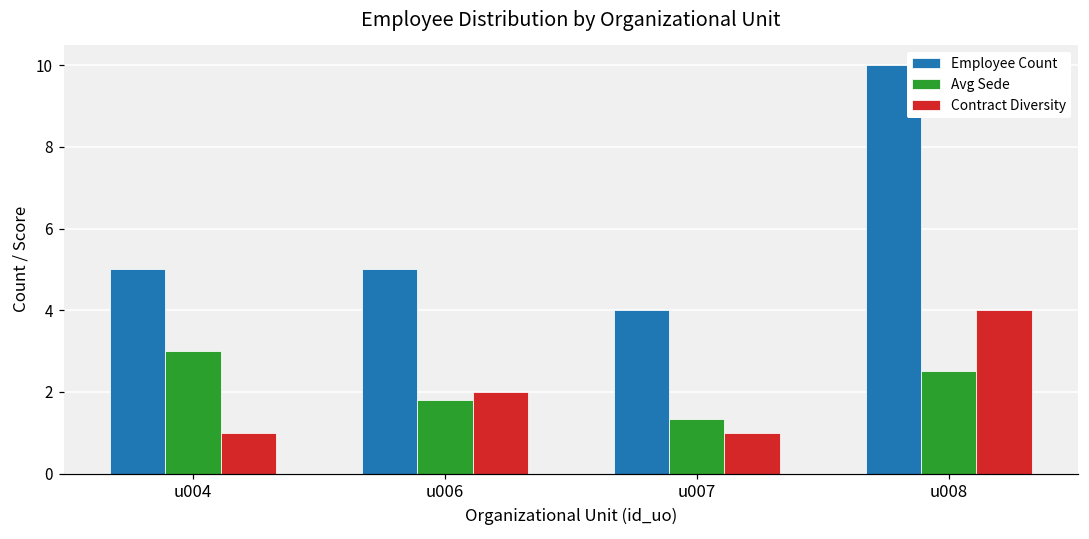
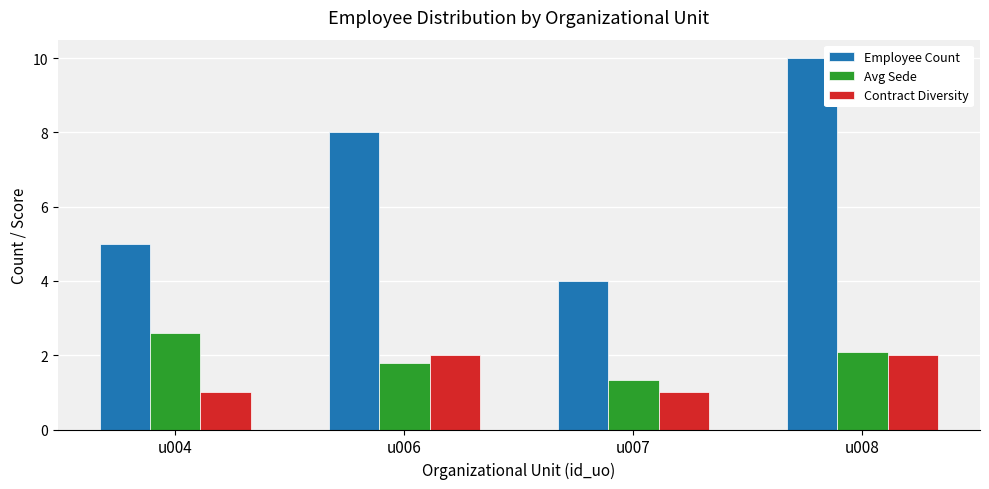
Avg Sede, u004: 3.0 -> 2.6
Employee Count, u006: 5 -> 8
Avg Sede, u008: 2.5 -> 2.1
Contract Diversity, u008: 4 -> 2
